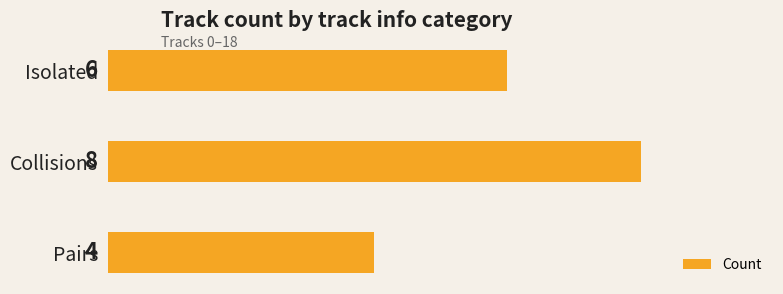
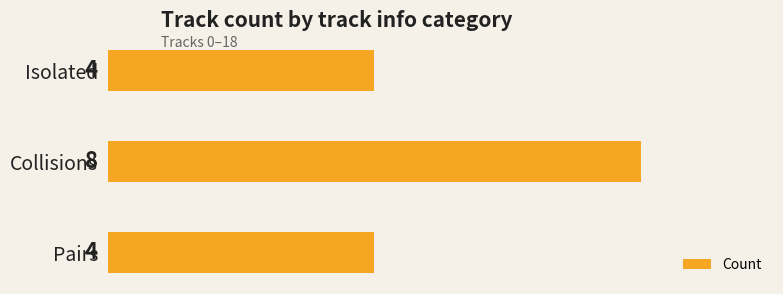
Isolated: 6 -> 4
